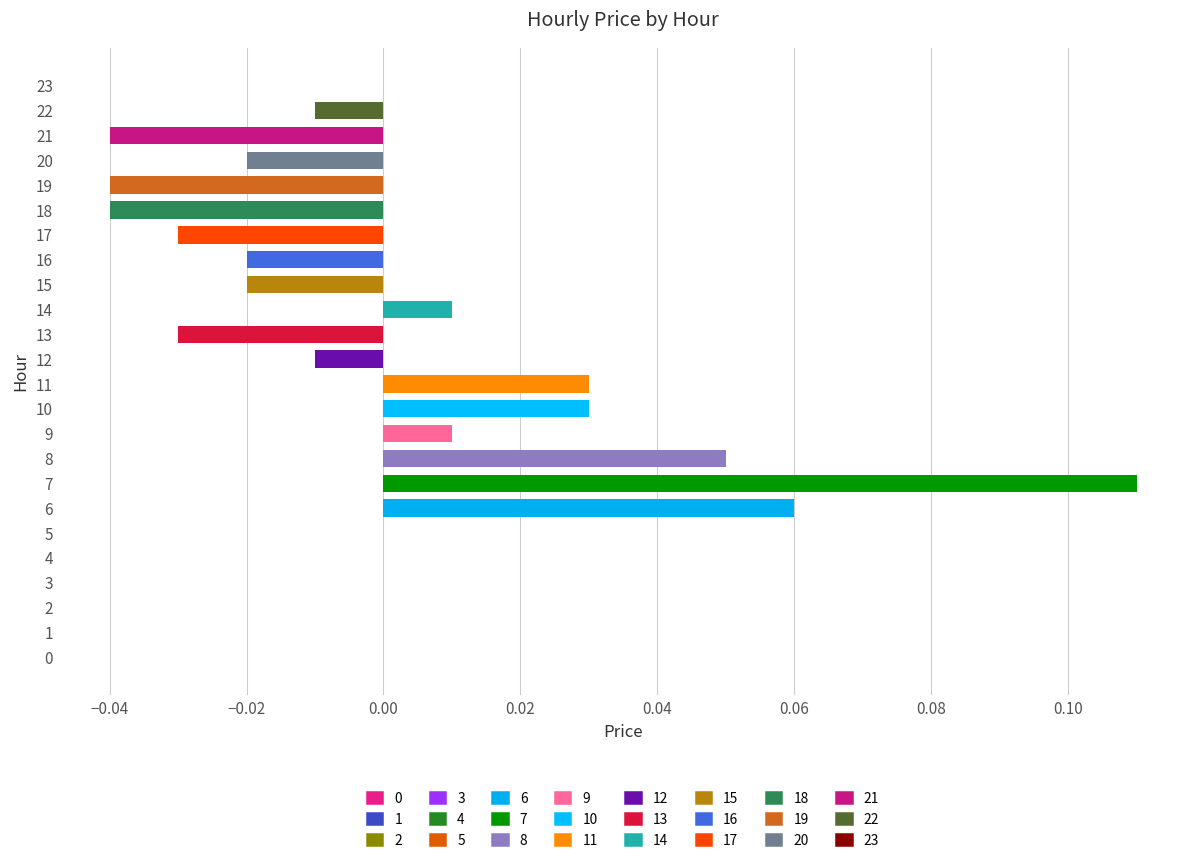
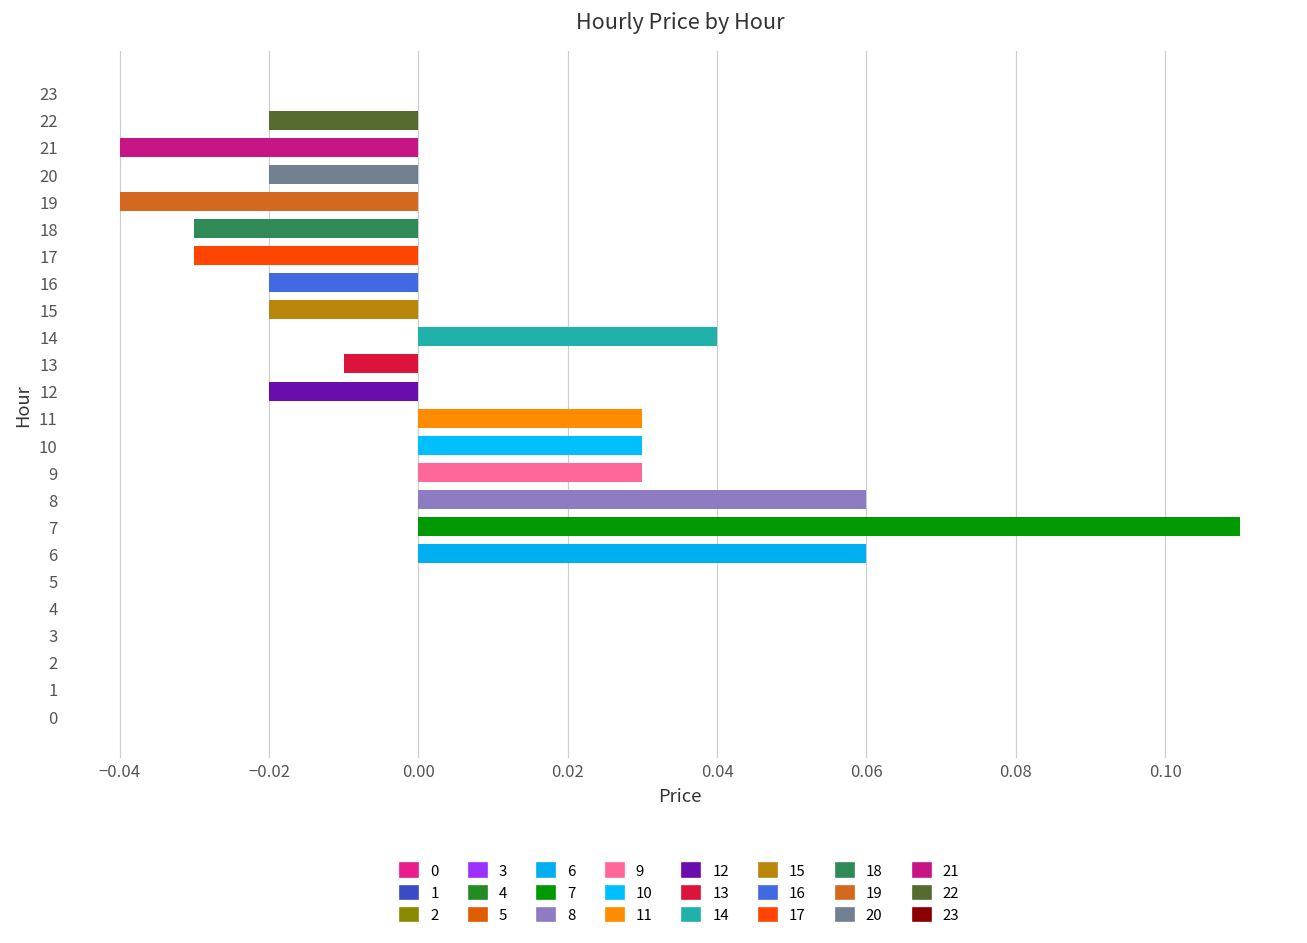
22: -0.01 -> -0.02
18: -0.04 -> -0.03
14: 0.01 -> 0.04
13: -0.03 -> -0.01
12: -0.01 -> -0.02
9: 0.01 -> 0.03
8: 0.05 -> 0.06
